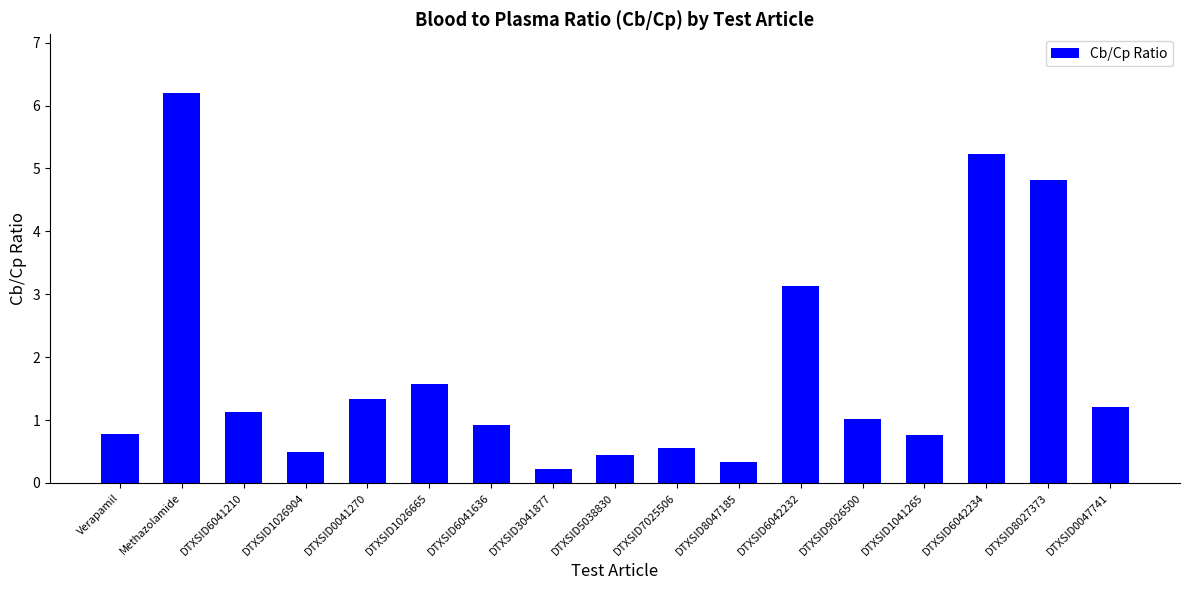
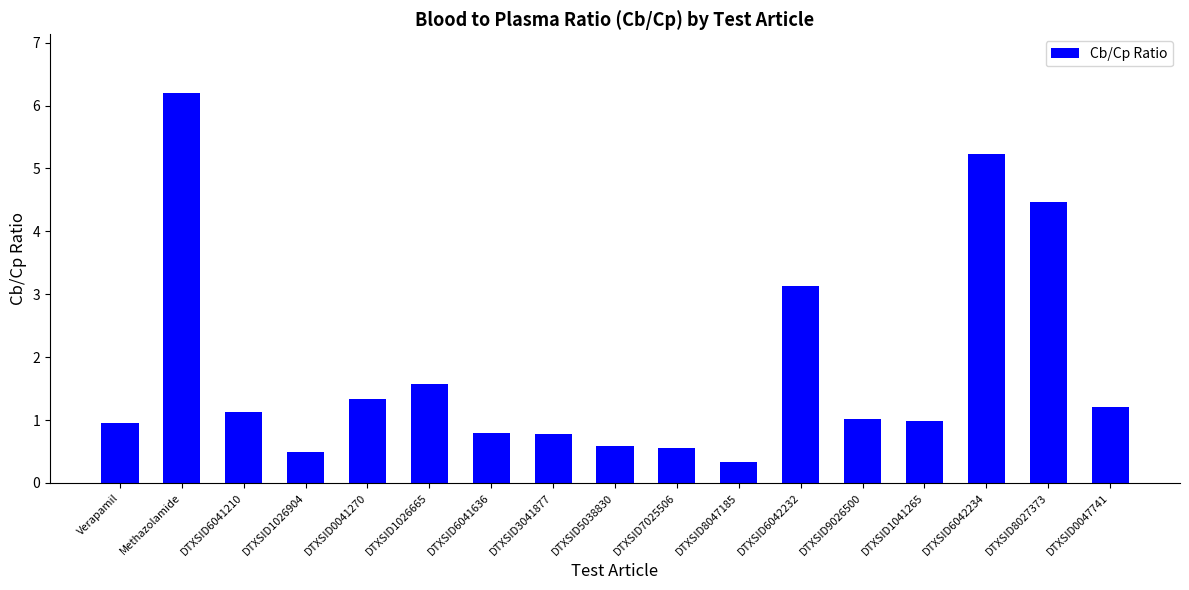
Verapamil: 0.8 -> 1.0
DTXSID6041636: 0.9 -> 0.8
DTXSID3041877: 0.2 -> 0.8
DTXSID5038830: 0.4 -> 0.6
DTXSID1041265: 0.8 -> 1.0
DTXSID8027373: 4.8 -> 4.5
